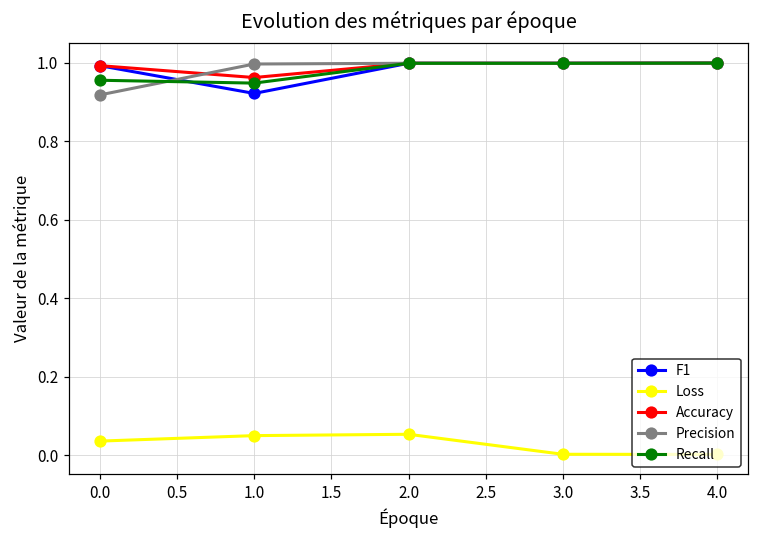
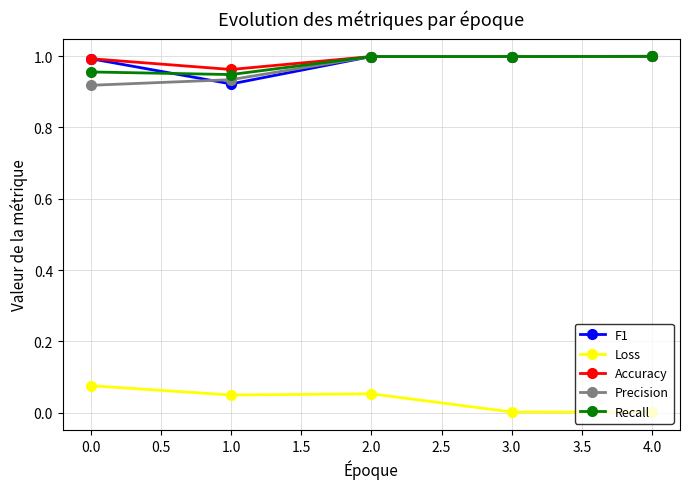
Loss, 0.0: 0.04 -> 0.08
Precision, 1.0: 1.00 -> 0.93
